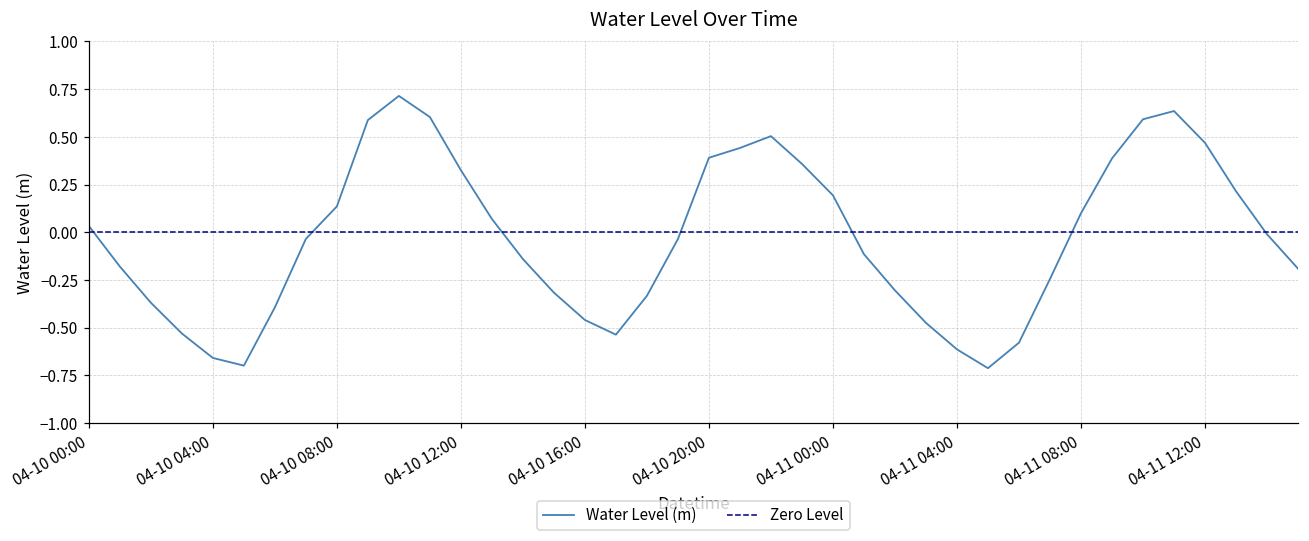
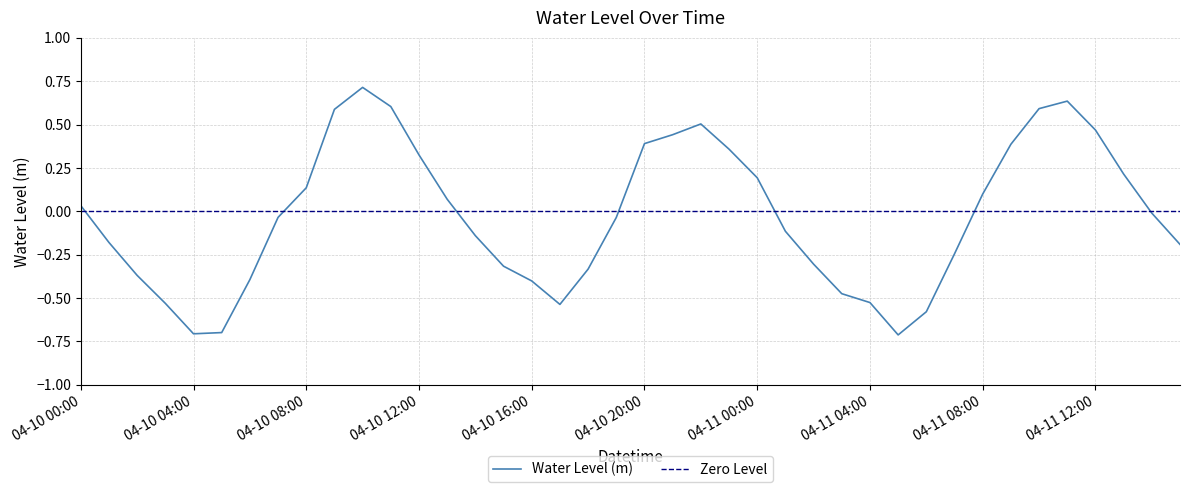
04-10 04:00: -0.66 -> -0.71
04-10 16:00: -0.46 -> -0.40
04-11 04:00: -0.61 -> -0.53
